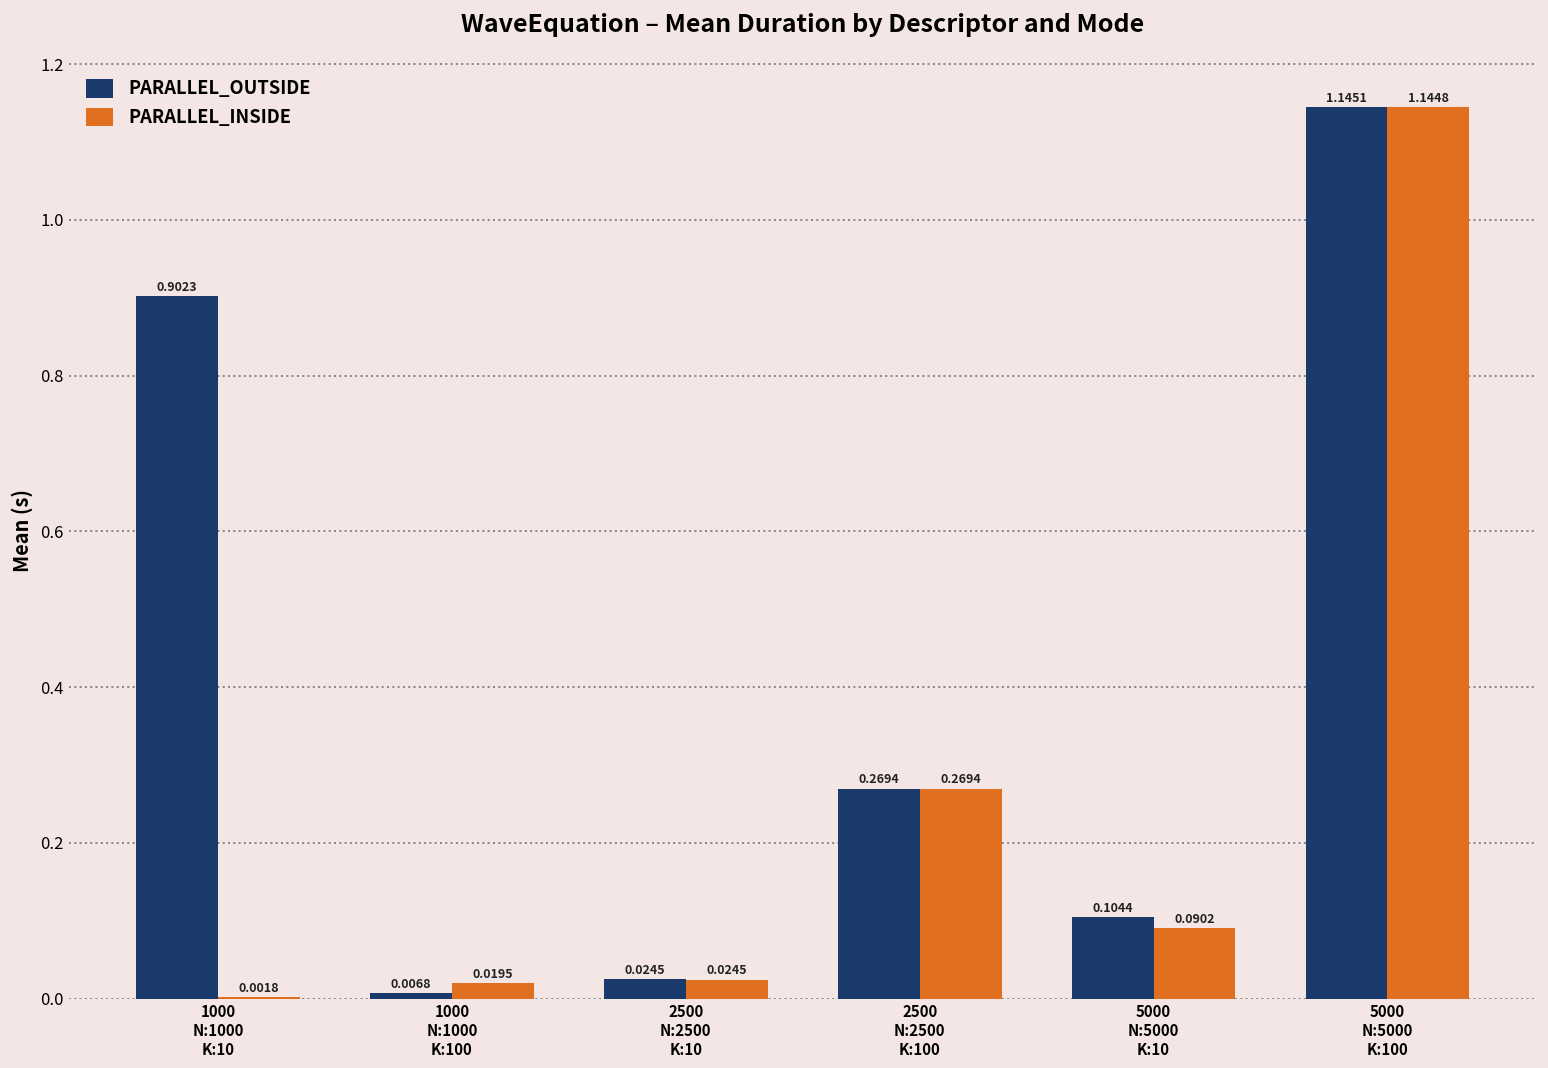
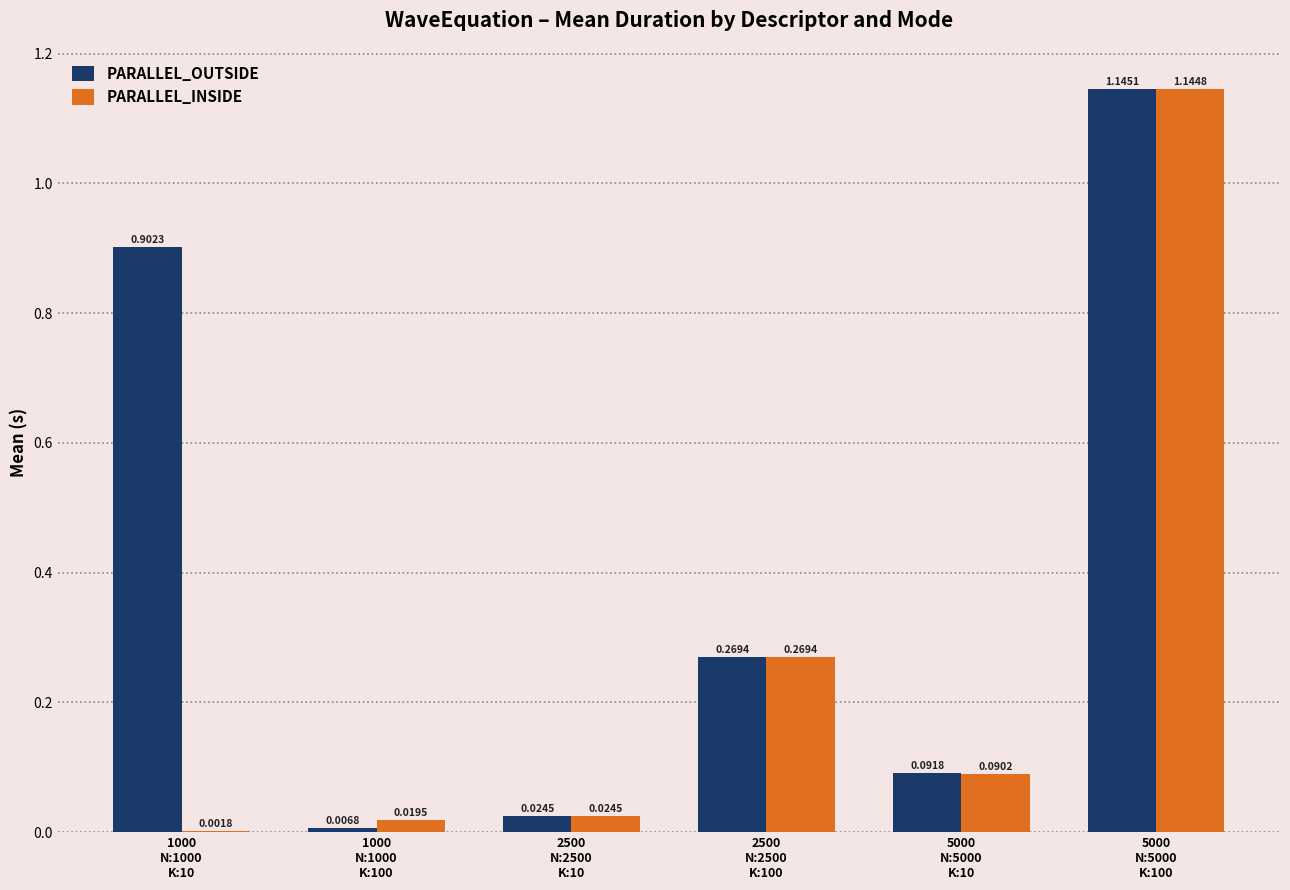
PARALLEL_OUTSIDE, 5000 N:5000 K:10: 0.1044 -> 0.0918
